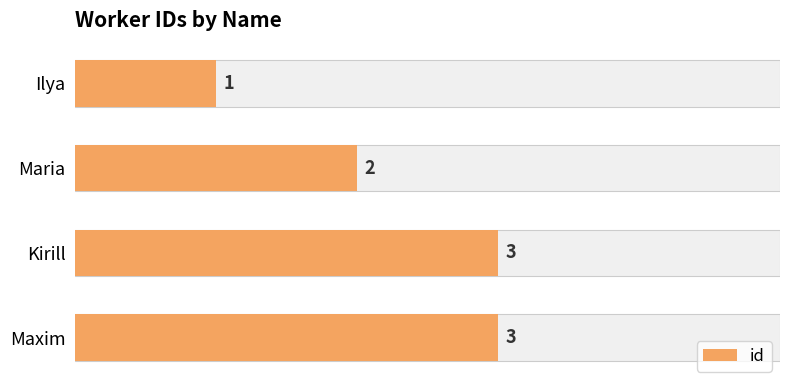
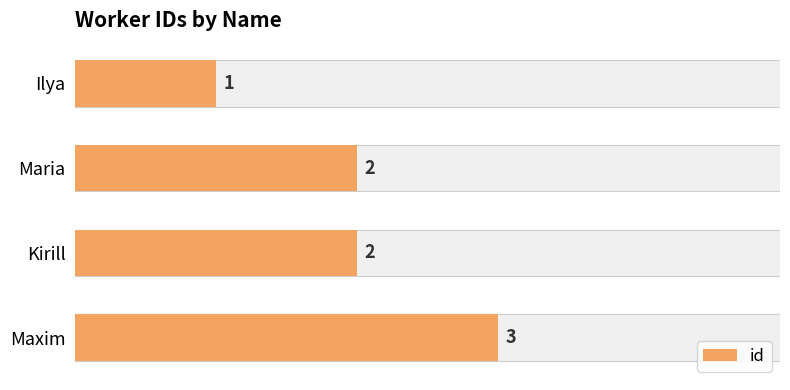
id, Kirill: 3 -> 2
